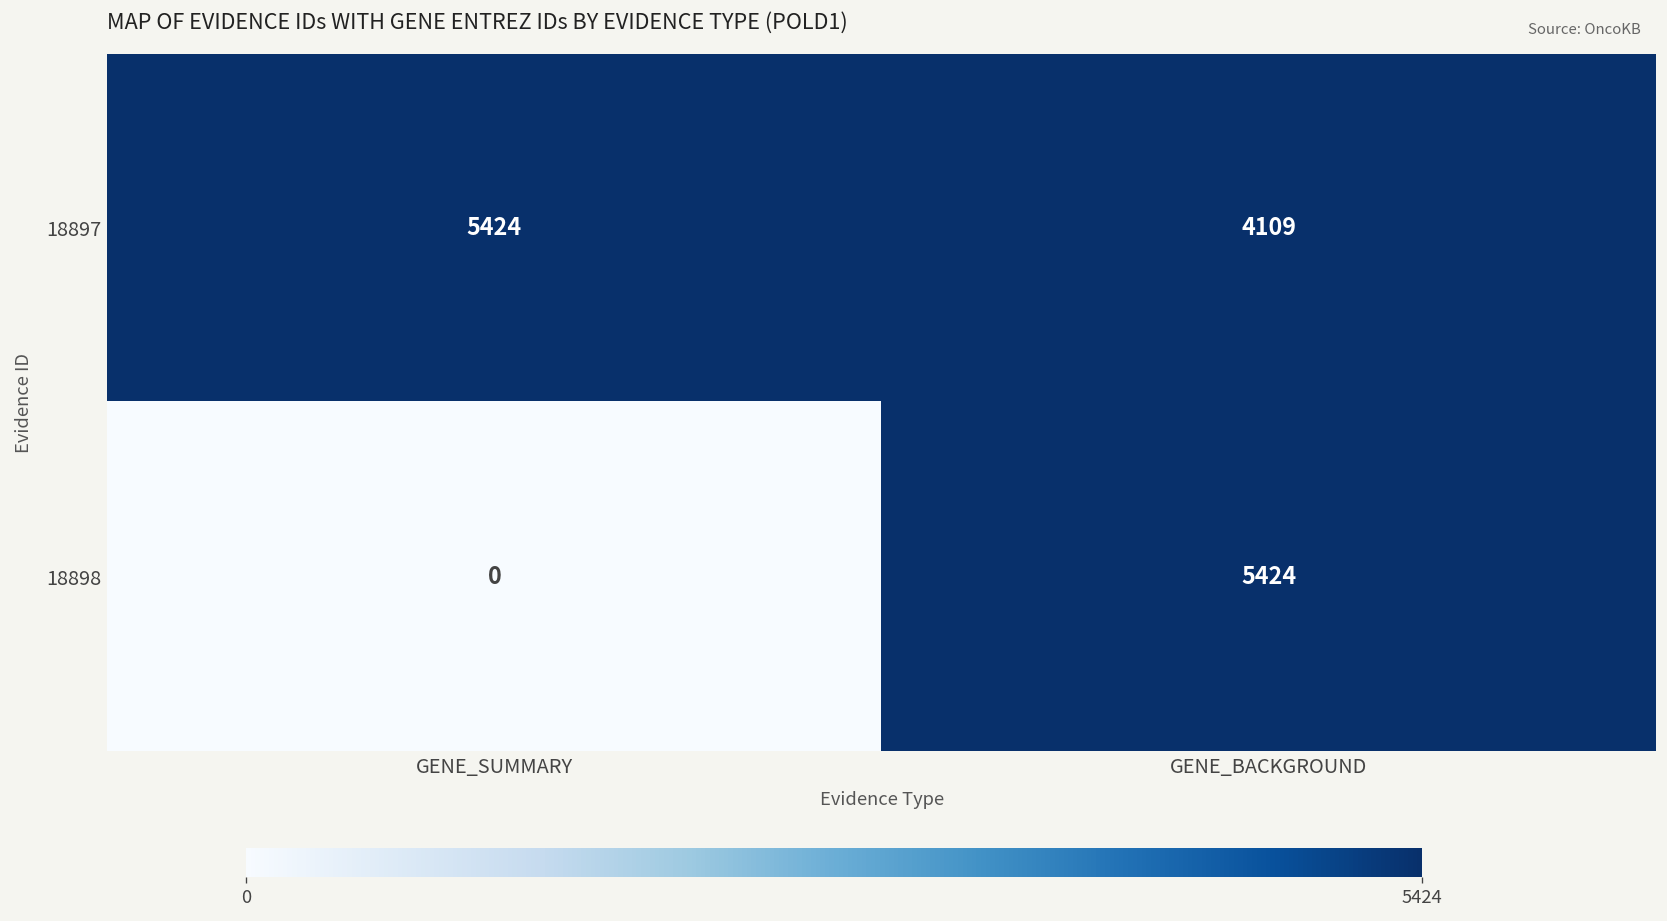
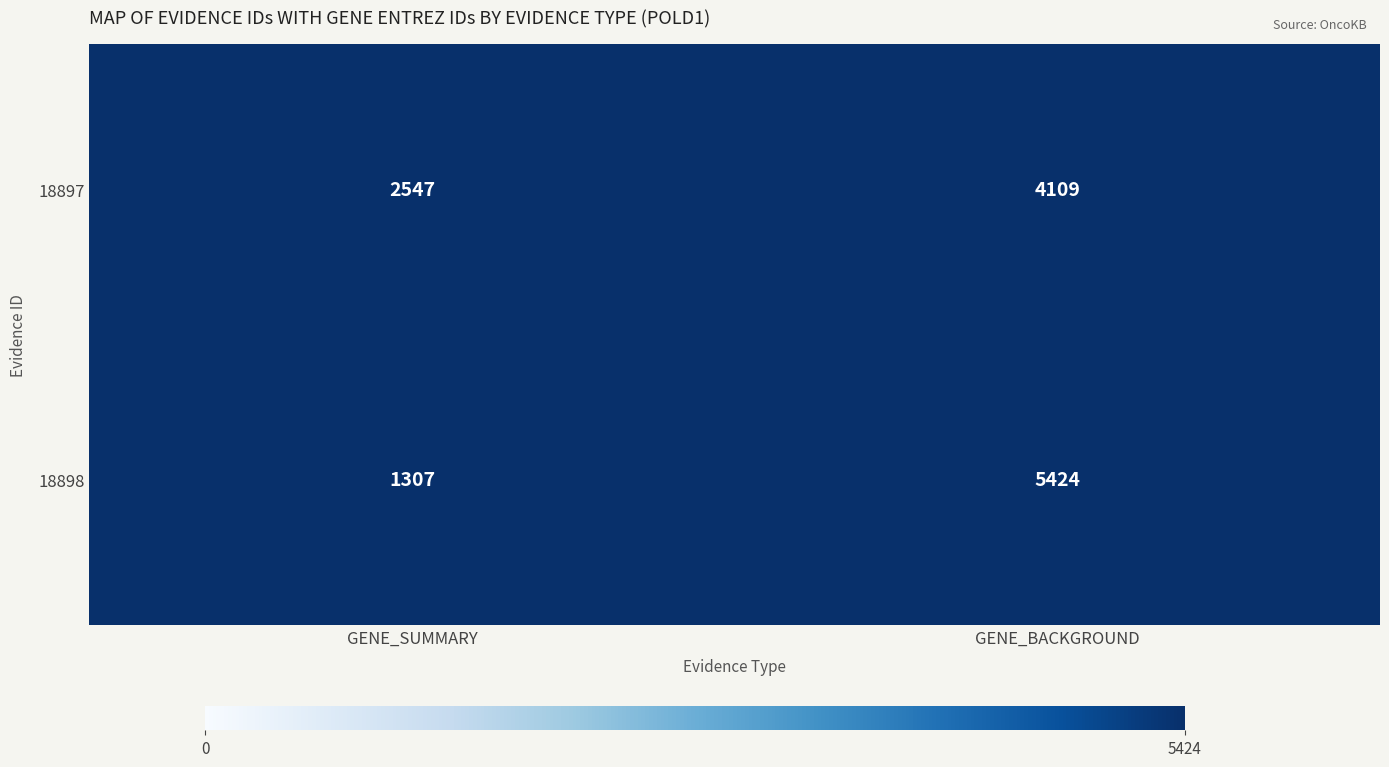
18897, GENE_SUMMARY: 5424 -> 2547
18898, GENE_SUMMARY: 0 -> 1307
